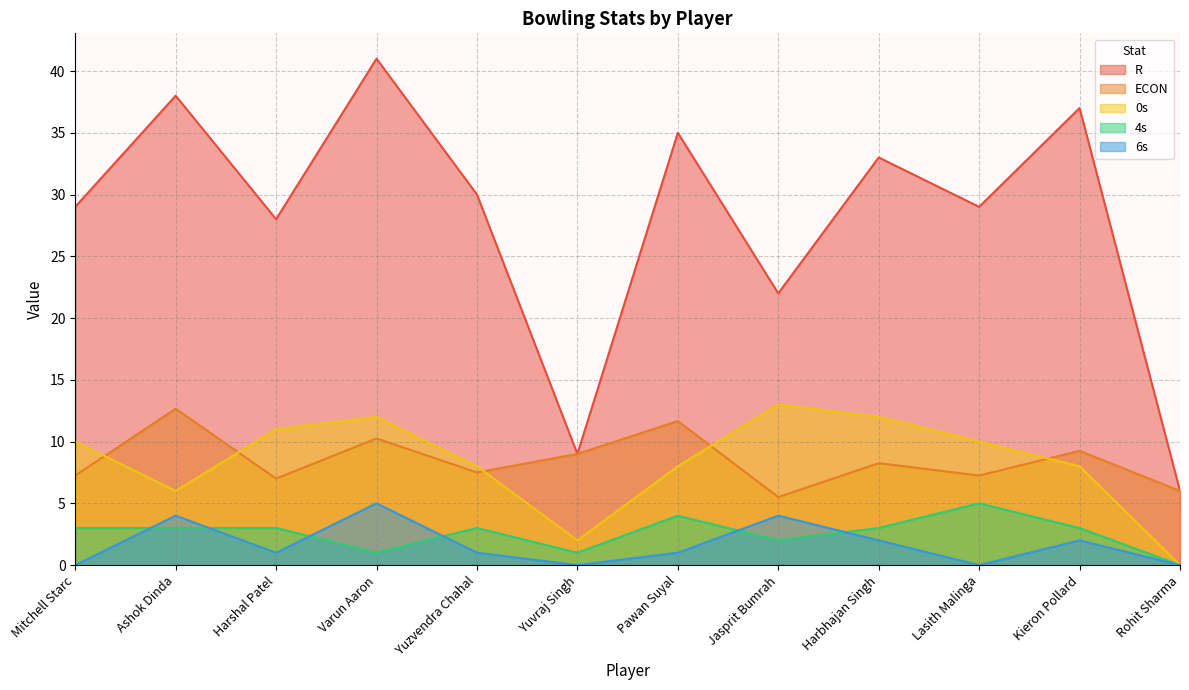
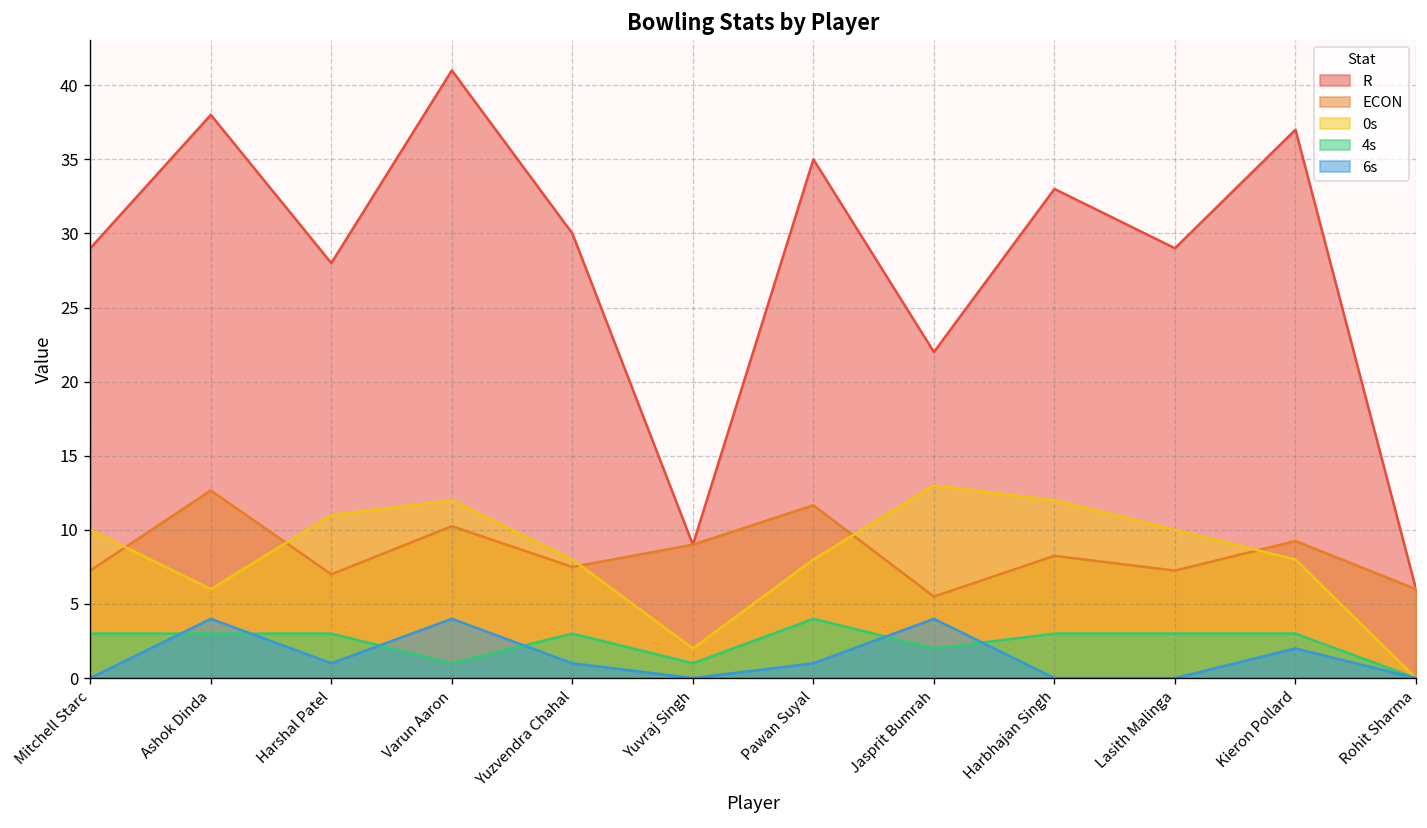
6s, Varun Aaron: 5 -> 4
6s, Harbhajan Singh: 2 -> 0
4s, Lasith Malinga: 5 -> 3
